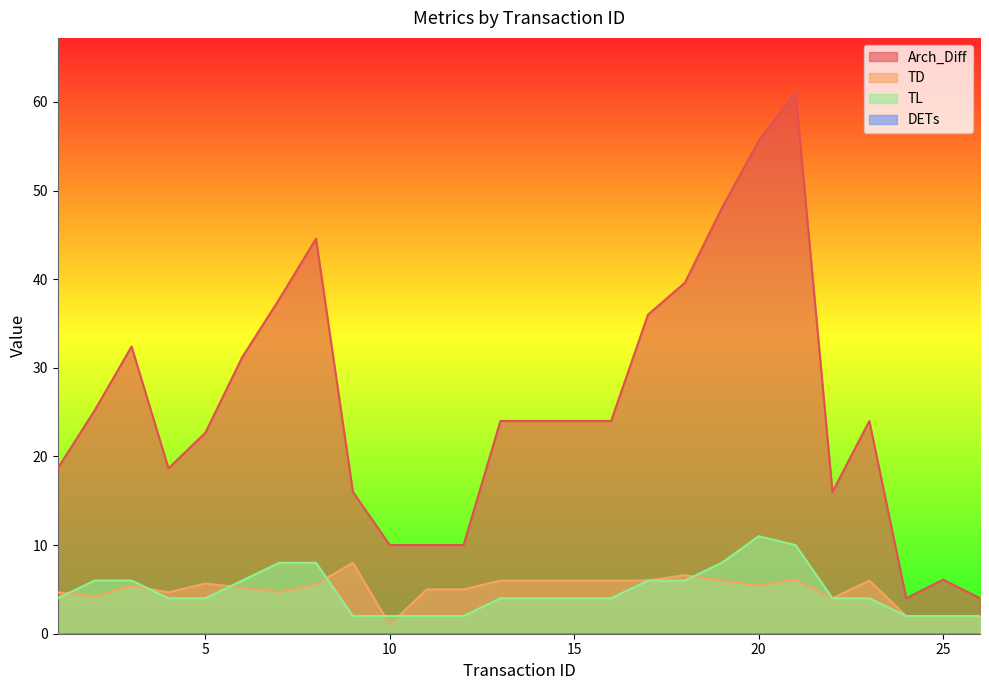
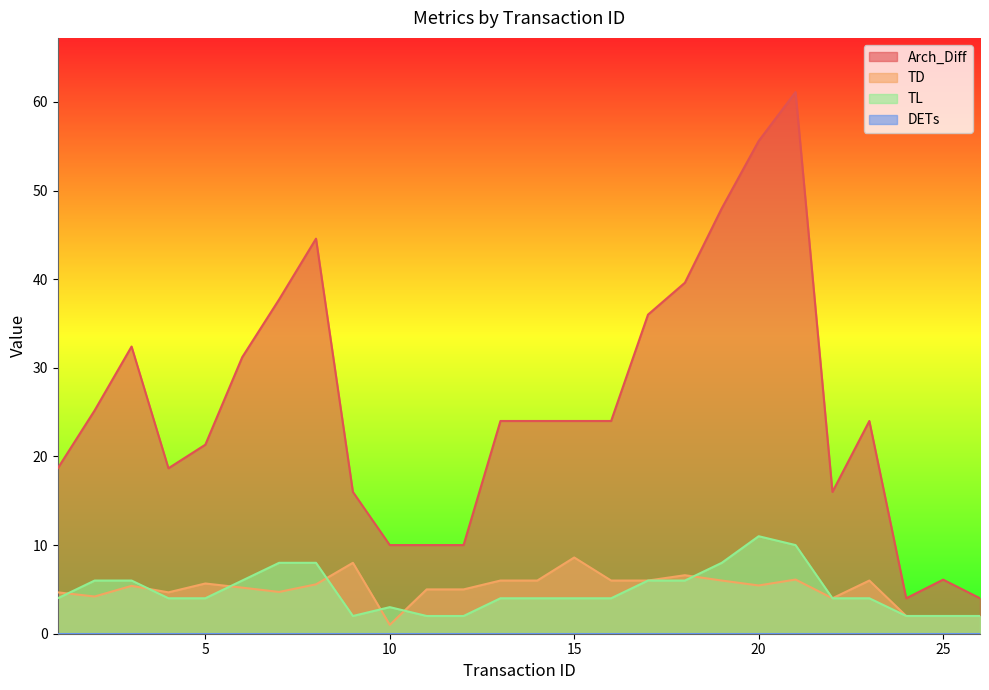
Arch_Diff, 5: 23 -> 21
TL, 10: 2 -> 3
TD, 15: 6 -> 9
